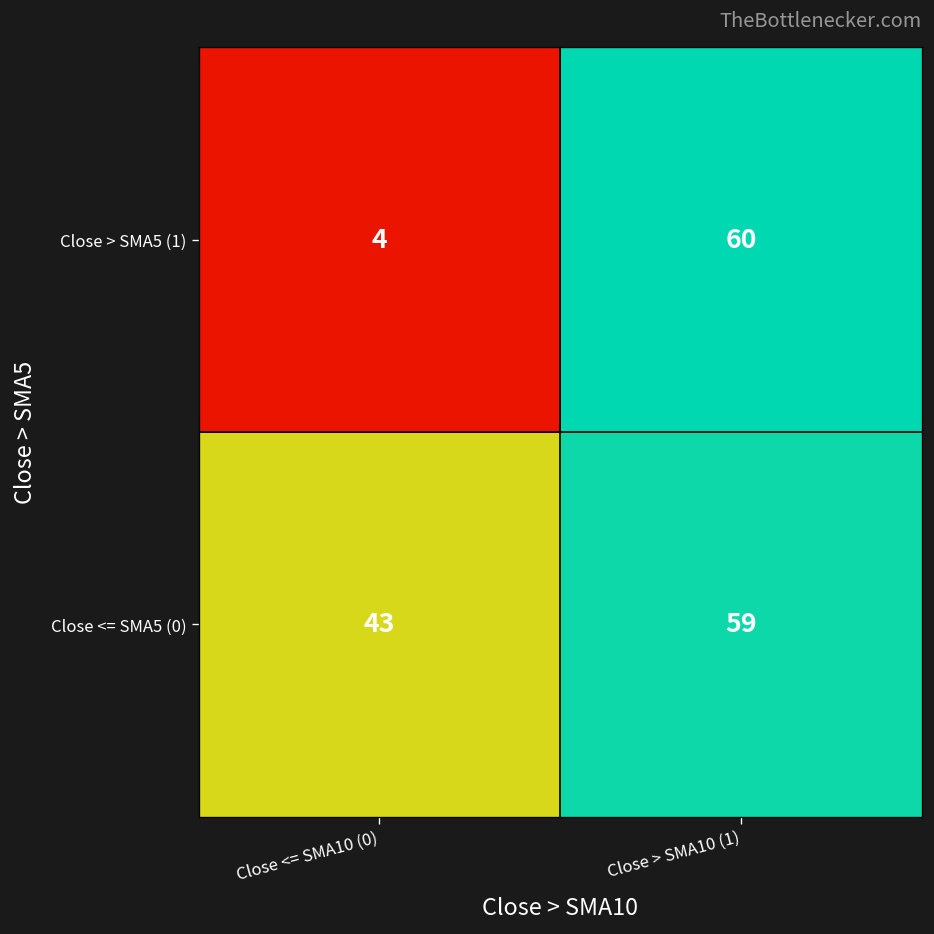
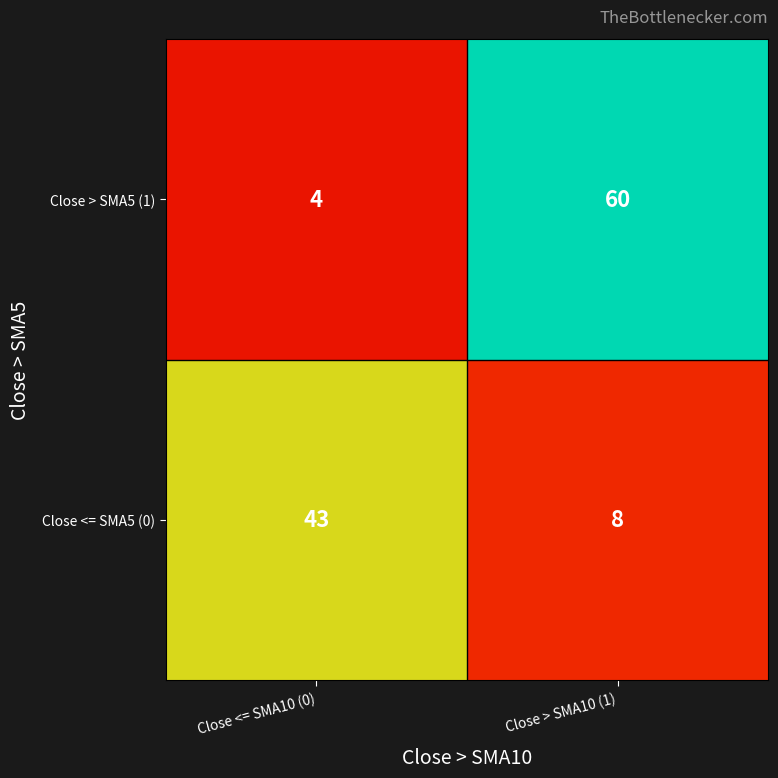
Close <= SMA5 (0), Close > SMA10 (1): 59 -> 8
